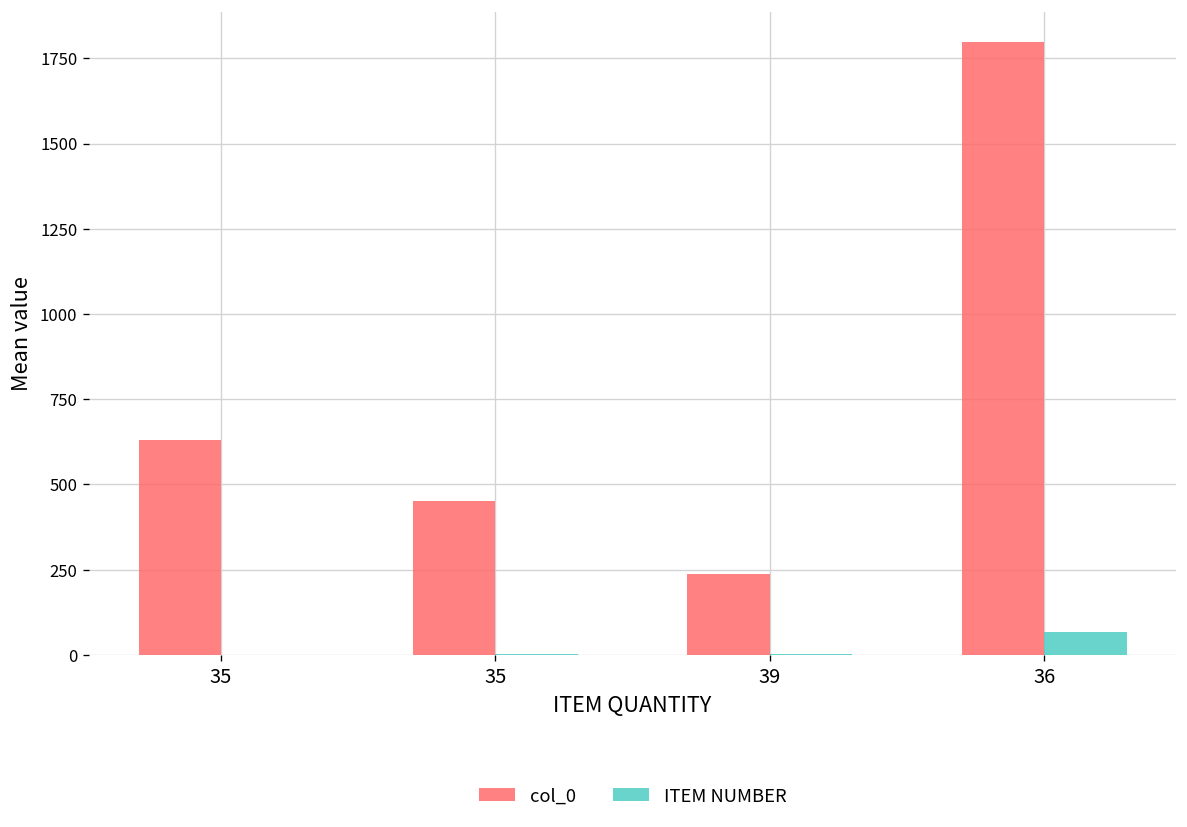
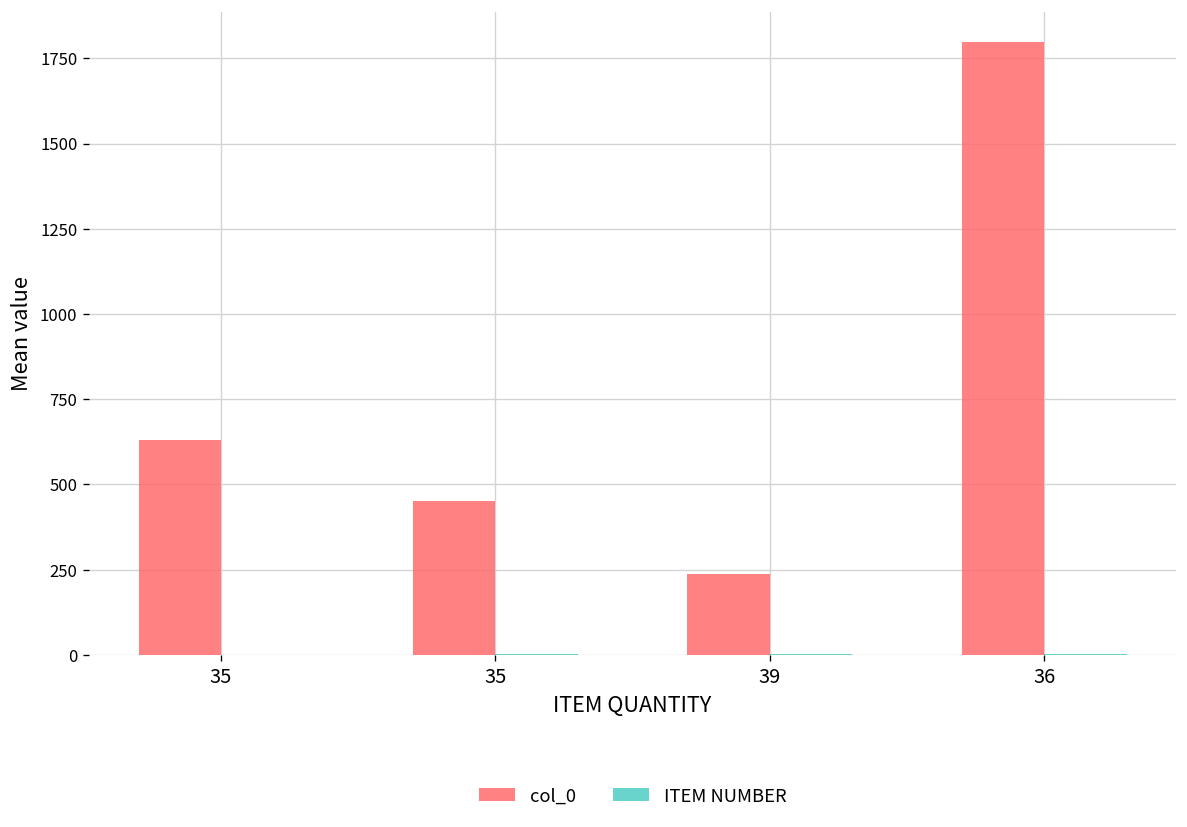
ITEM NUMBER, 36: 70 -> 0
